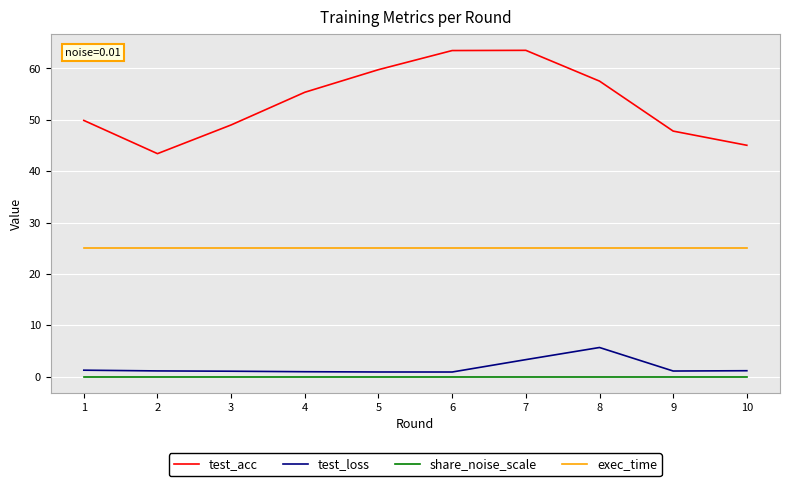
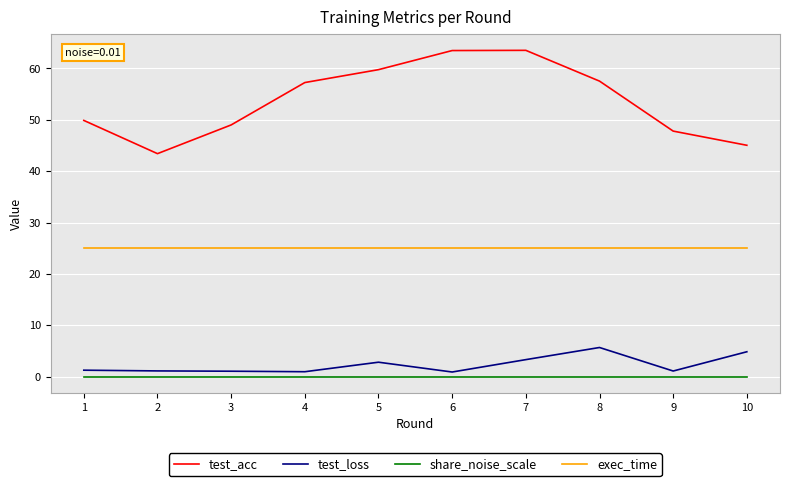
test_acc, 4: 55 -> 57
test_loss, 5: 1 -> 3
test_loss, 10: 1 -> 5
